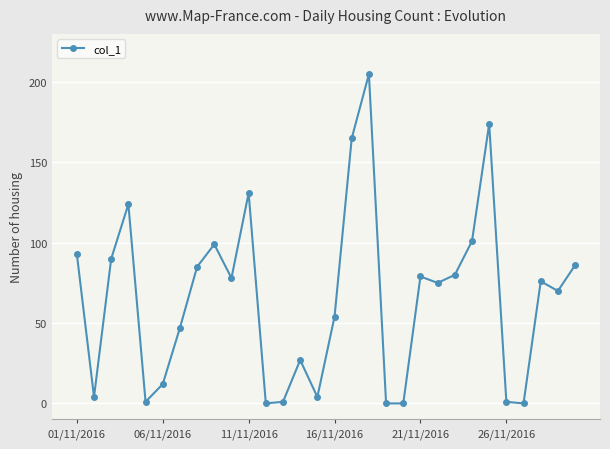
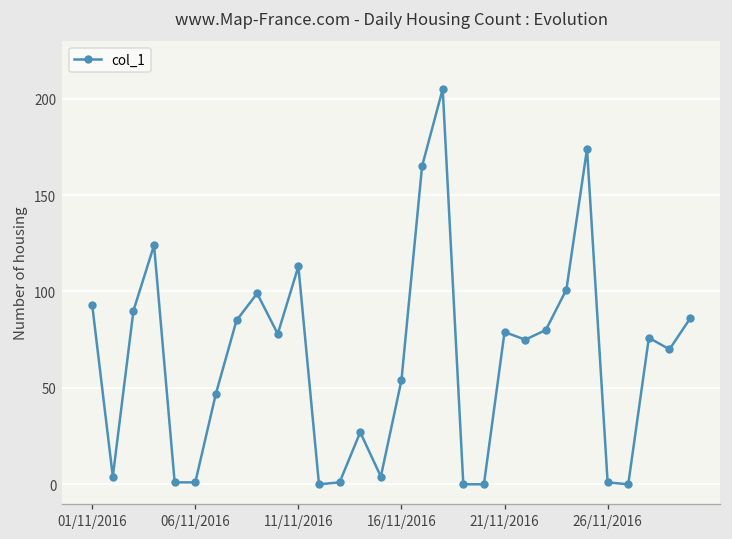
06/11/2016: 12 -> 1
11/11/2016: 131 -> 113
